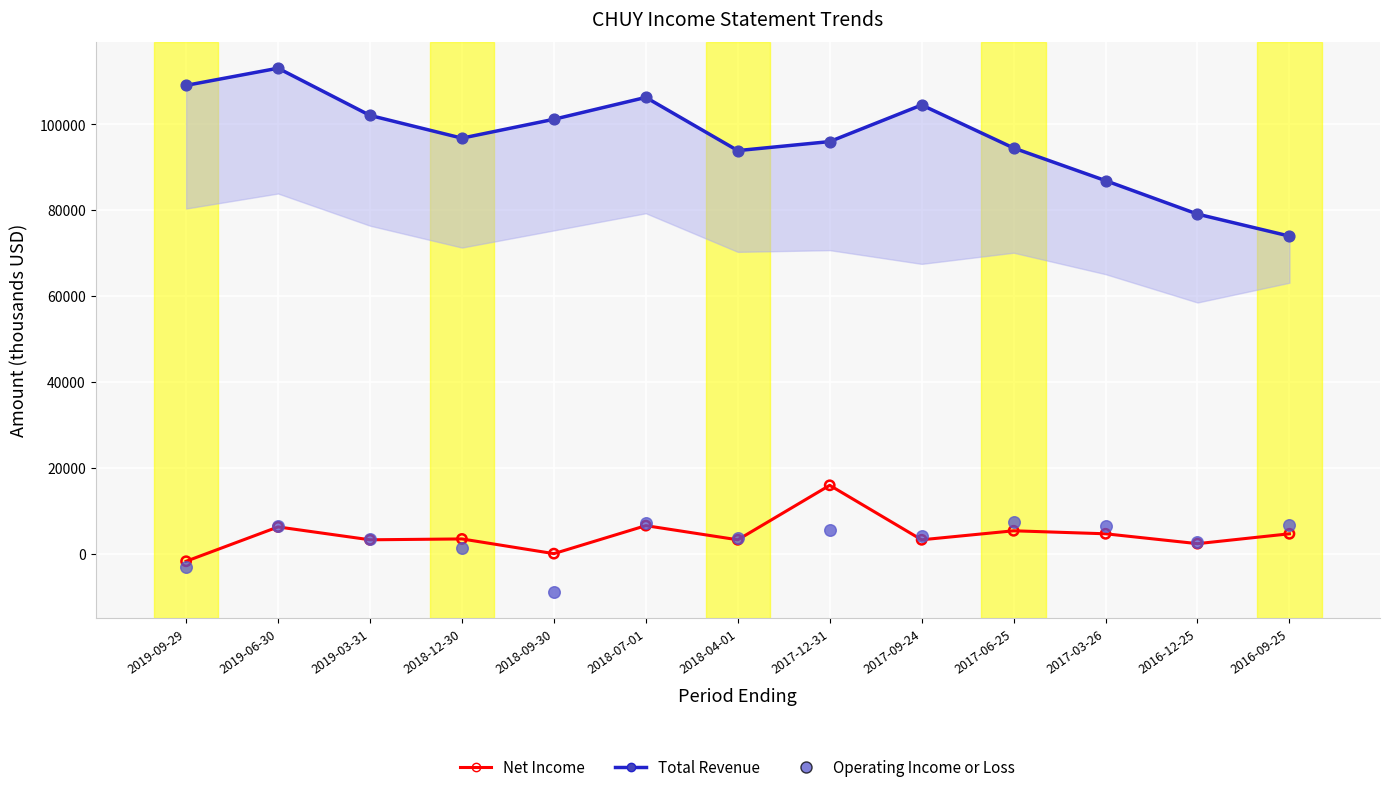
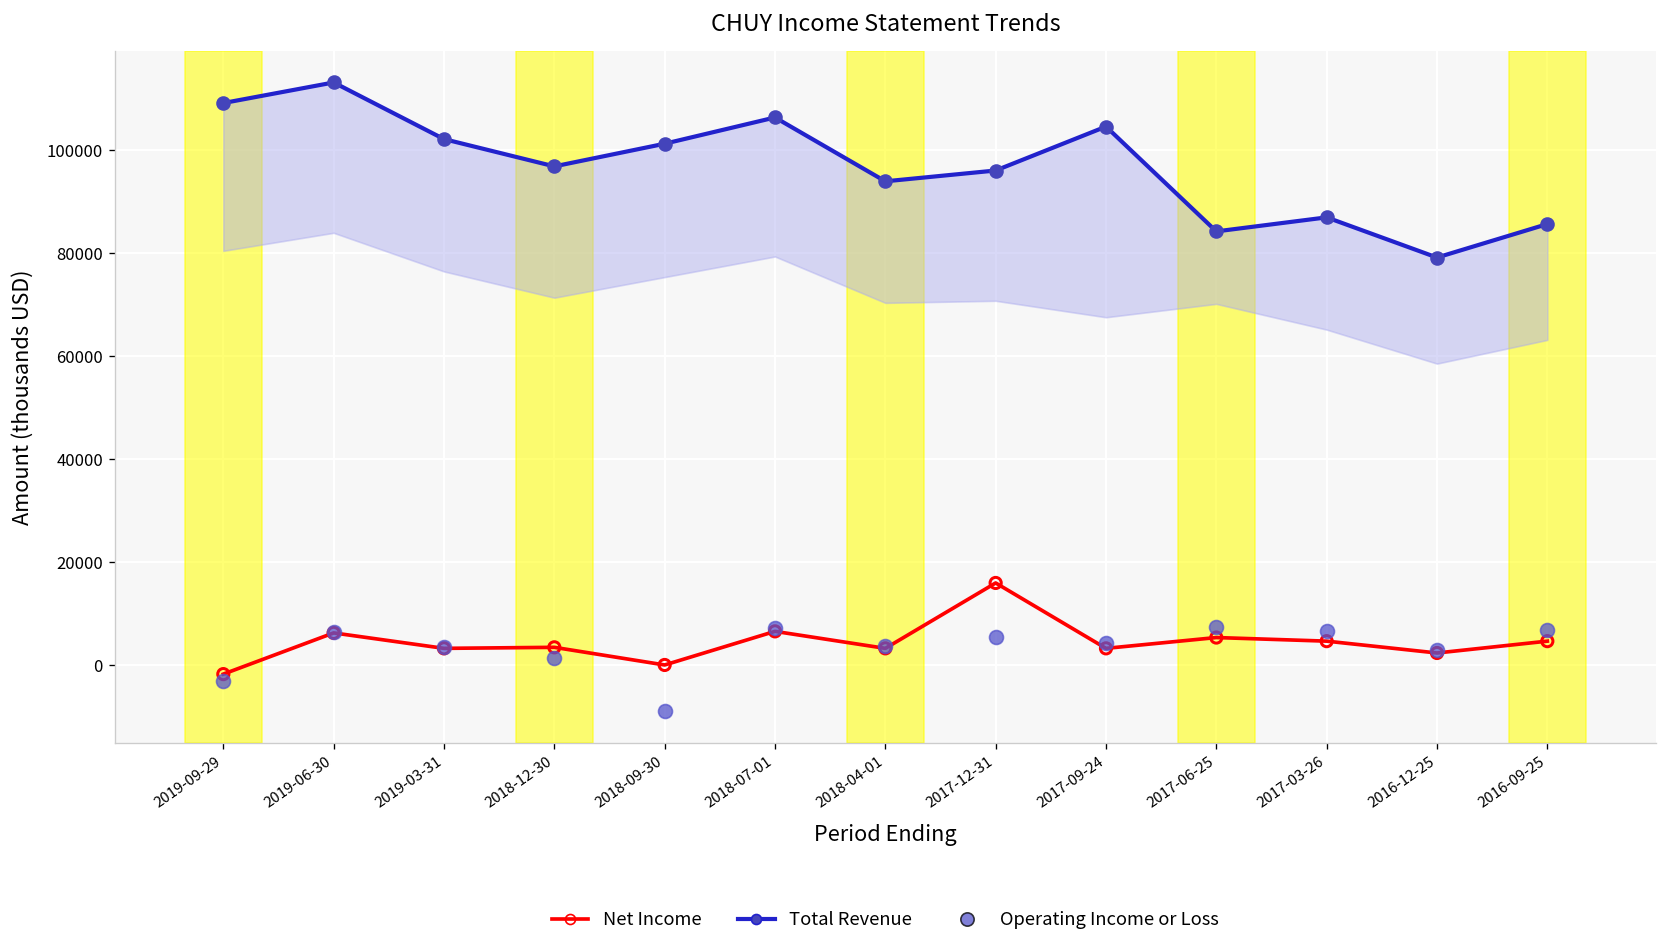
Total Revenue, 2017-06-25: 95000 -> 84000
Total Revenue, 2016-09-25: 74000 -> 86000
